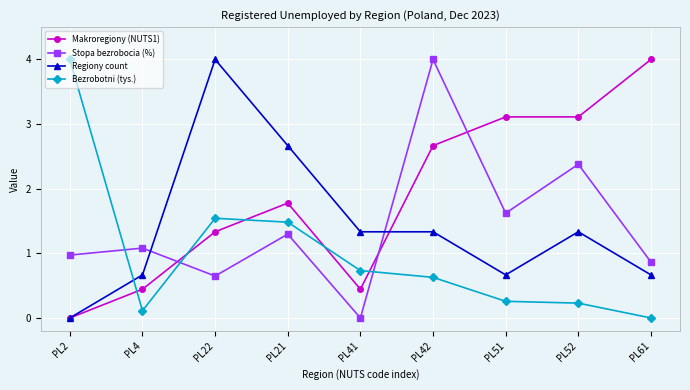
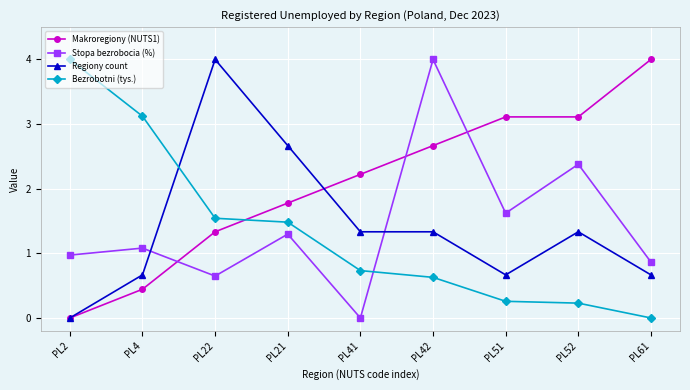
Bezrobotni (tys.), PL4: 0.1 -> 3.1
Makroregiony (NUTS1), PL41: 0.4 -> 2.2
